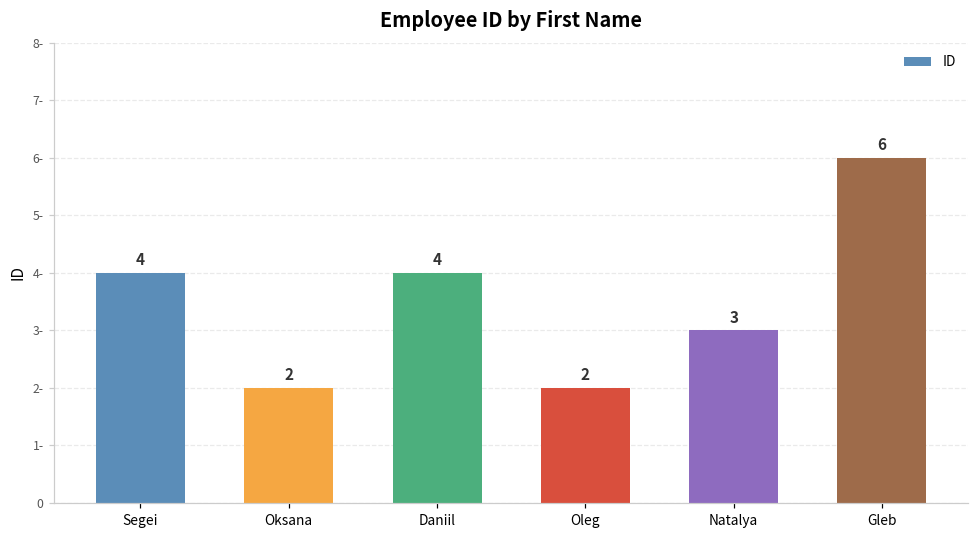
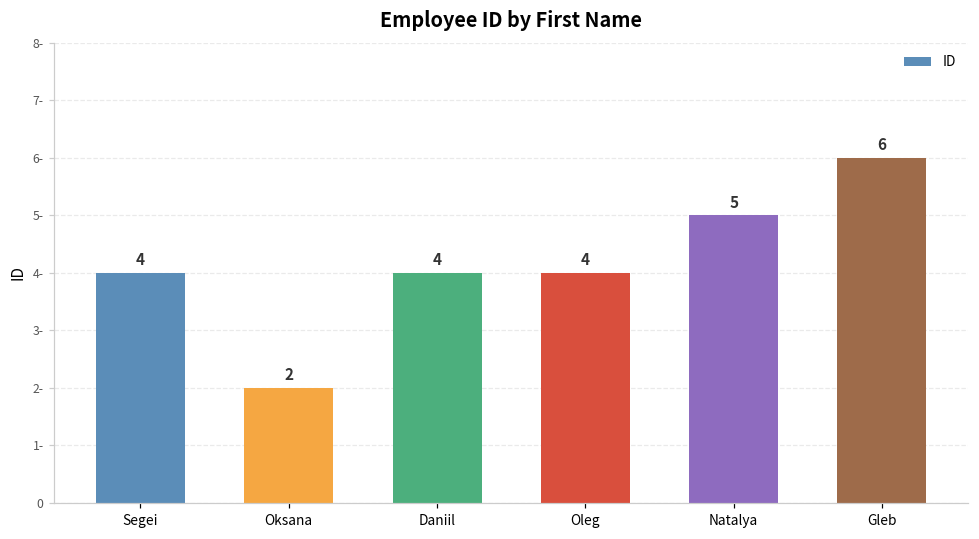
Oleg: 2 -> 4
Natalya: 3 -> 5
